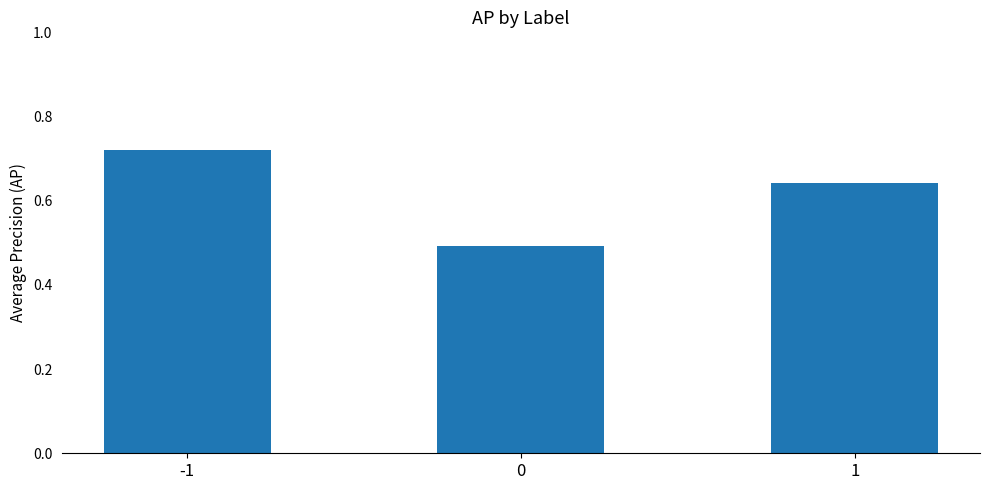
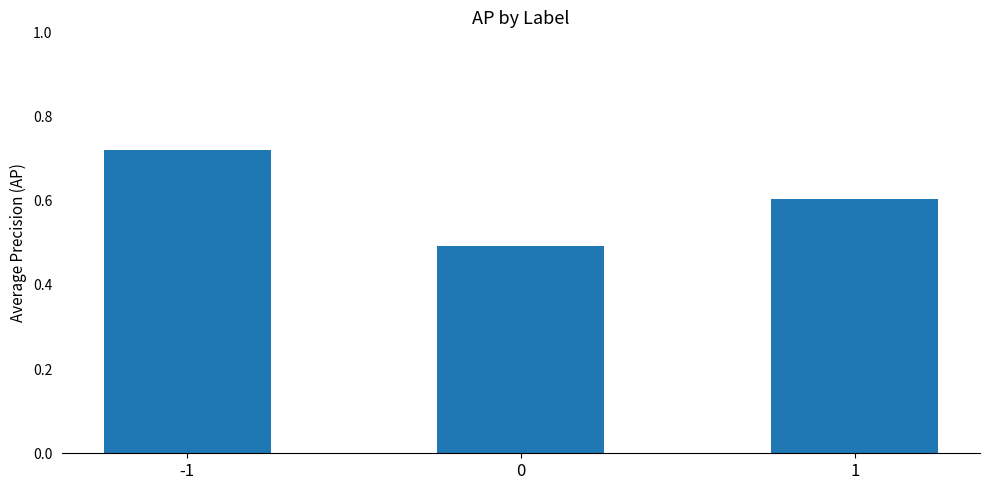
1: 0.64 -> 0.61
